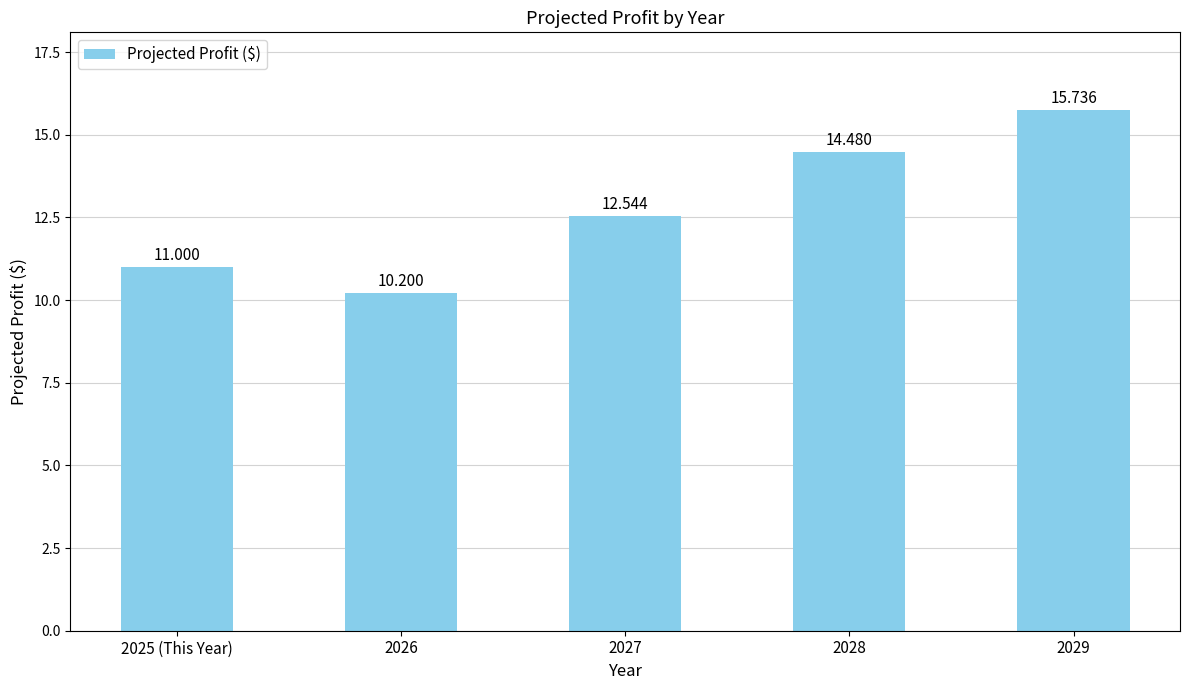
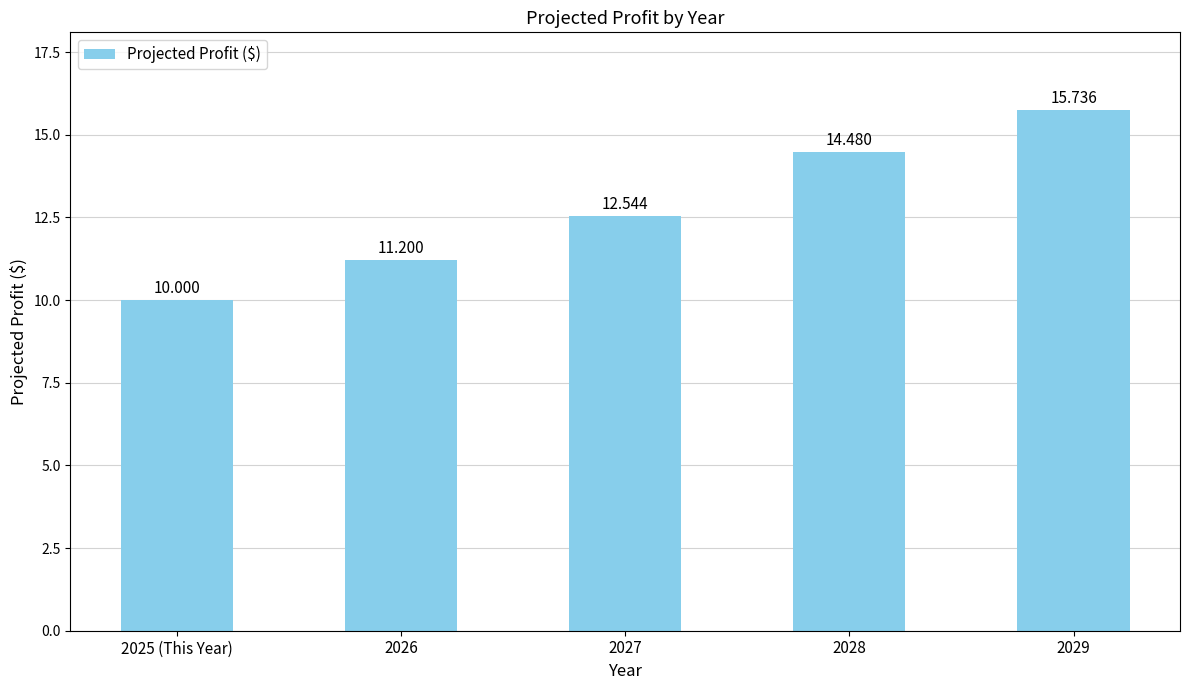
2025 (This Year): 11.000 -> 10.000
2026: 10.200 -> 11.200
